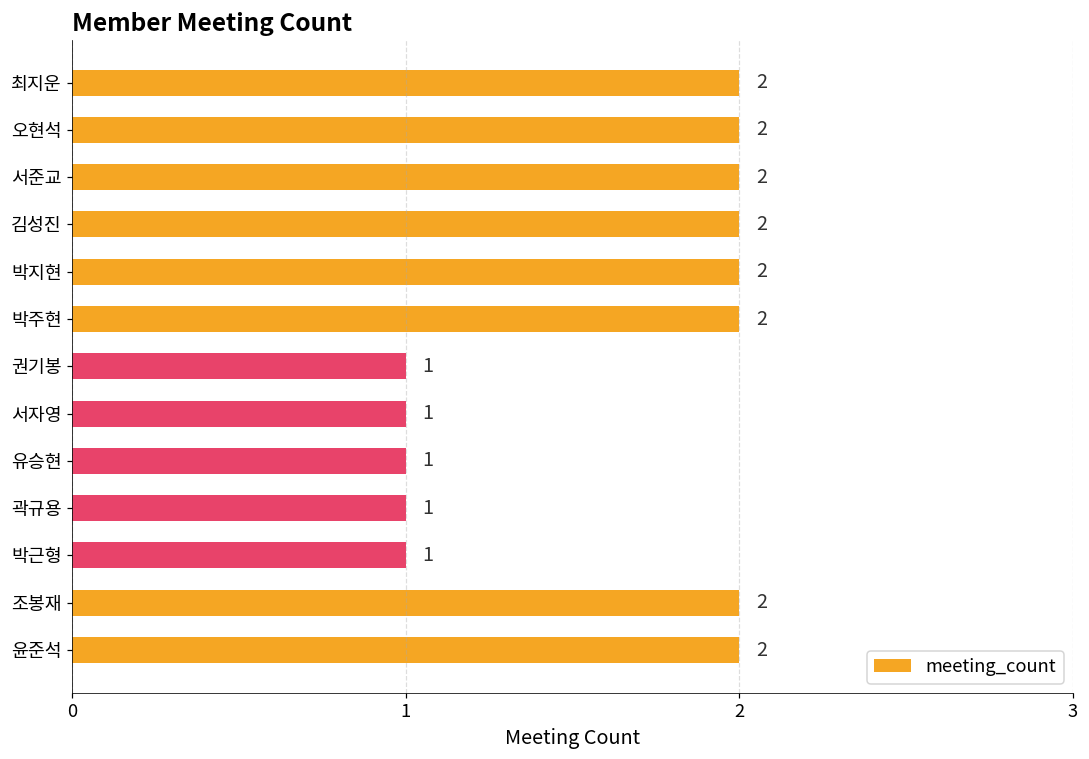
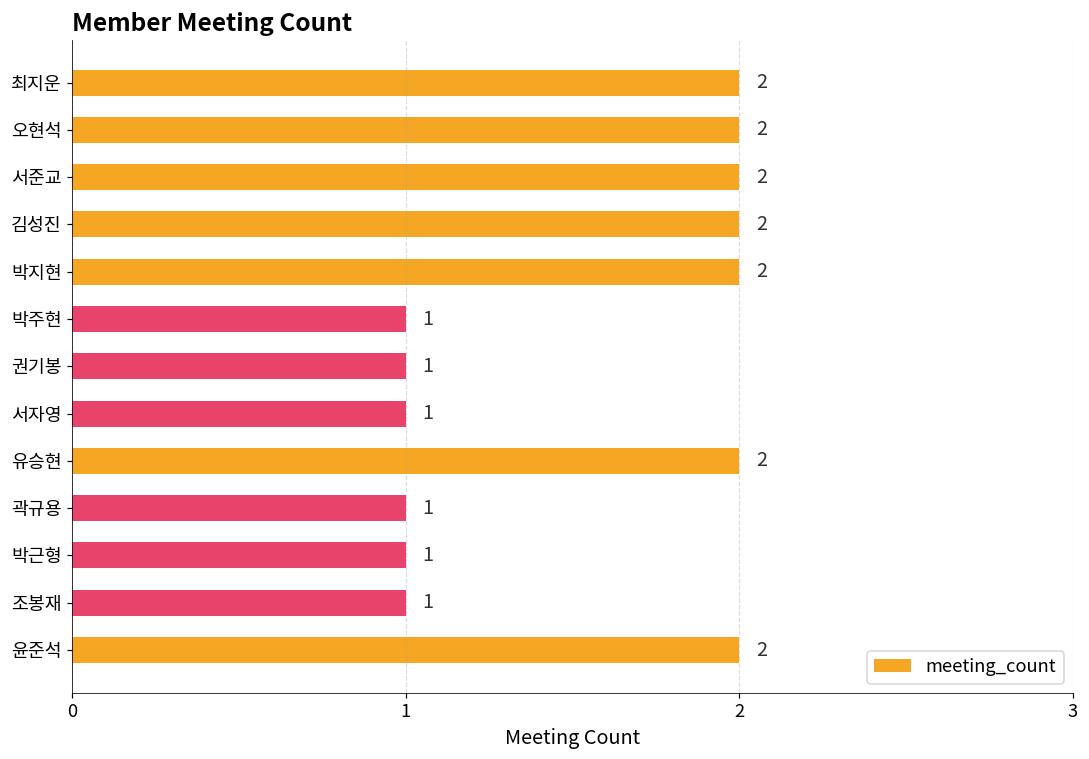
박주현: 2 -> 1
유승현: 1 -> 2
조봉재: 2 -> 1
